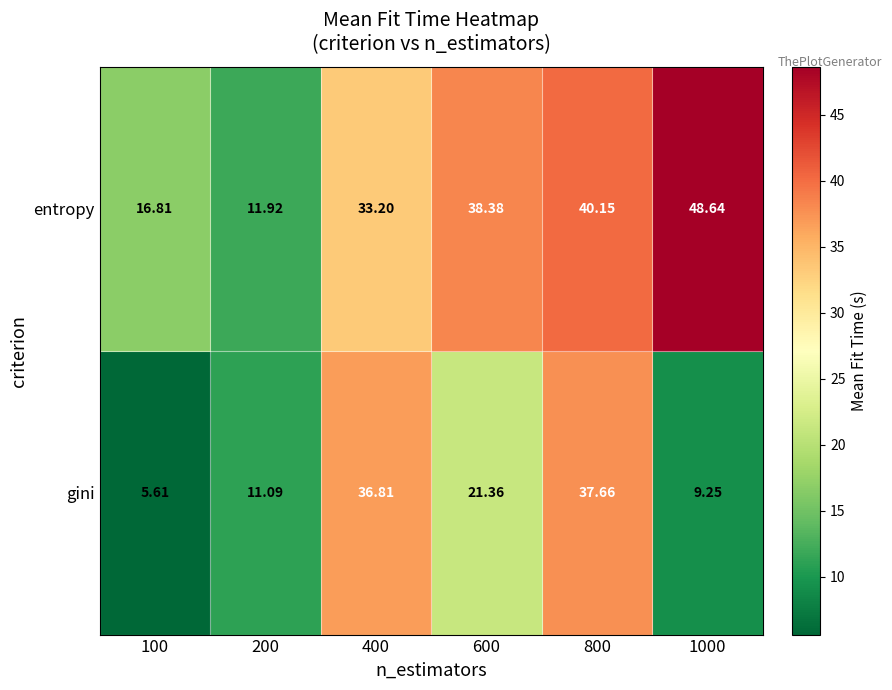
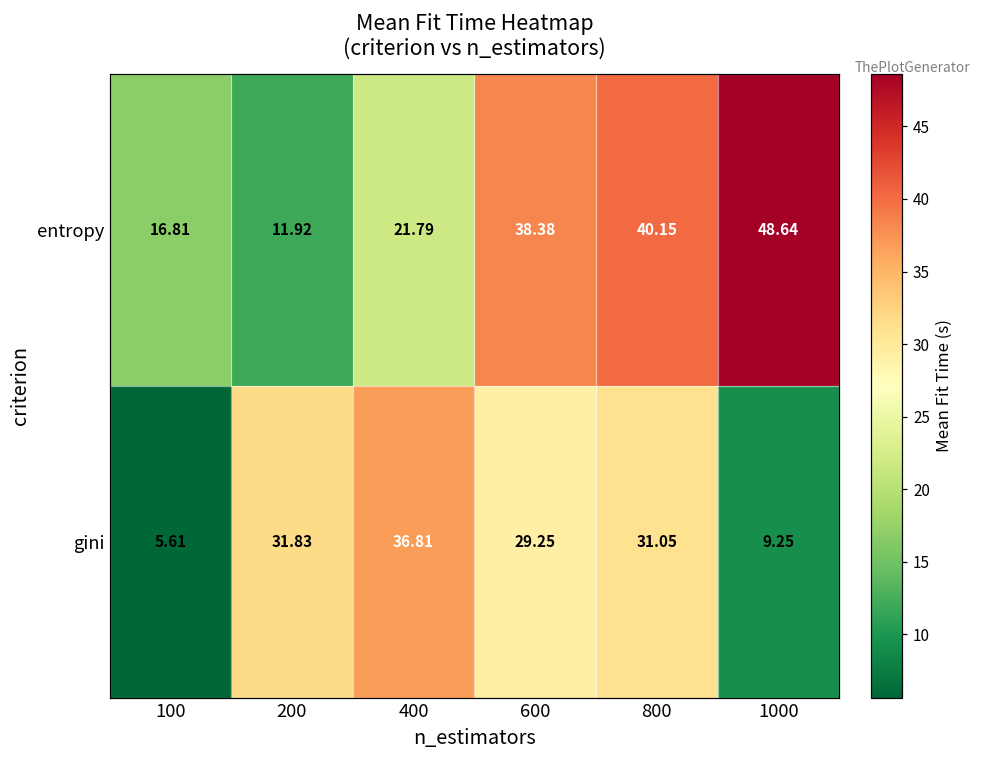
entropy, 400: 33.20 -> 21.79
gini, 200: 11.09 -> 31.83
gini, 600: 21.36 -> 29.25
gini, 800: 37.66 -> 31.05
